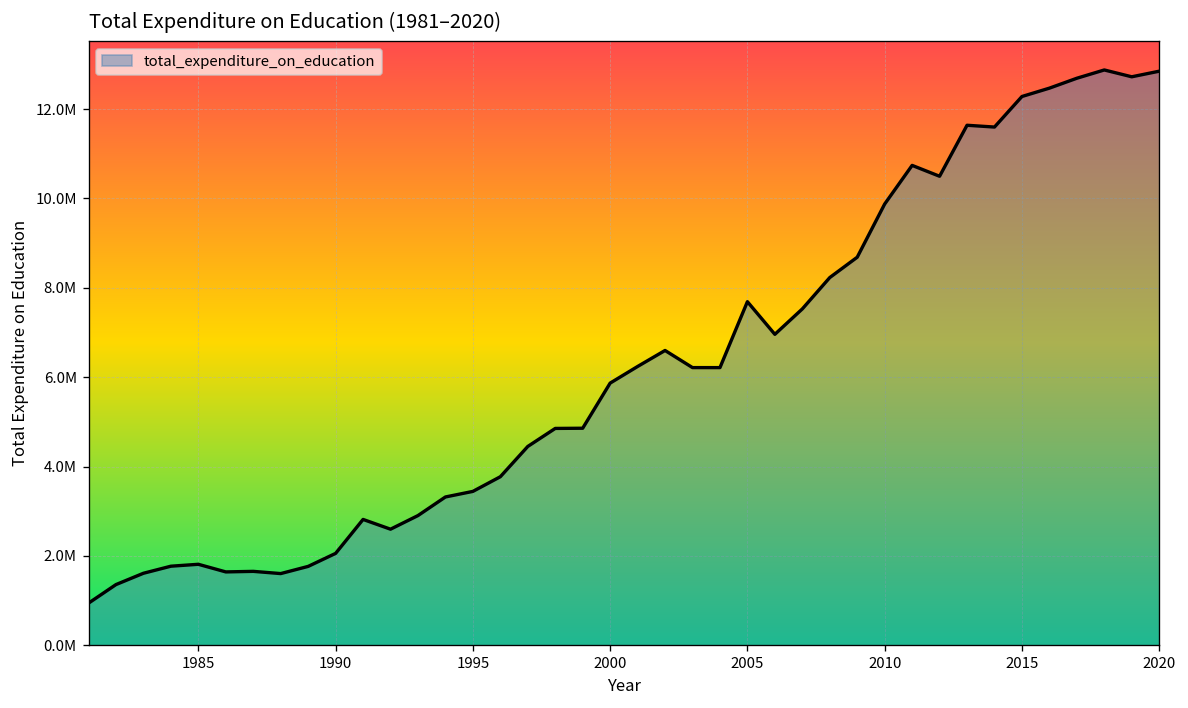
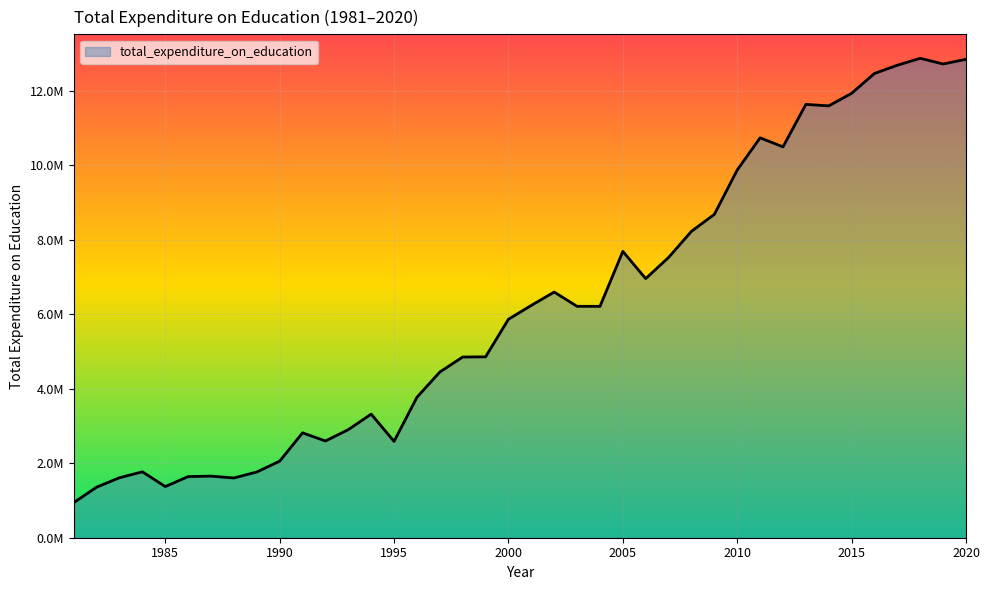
1985: 1800000 -> 1400000
1995: 3400000 -> 2600000
2015: 12300000 -> 11900000
